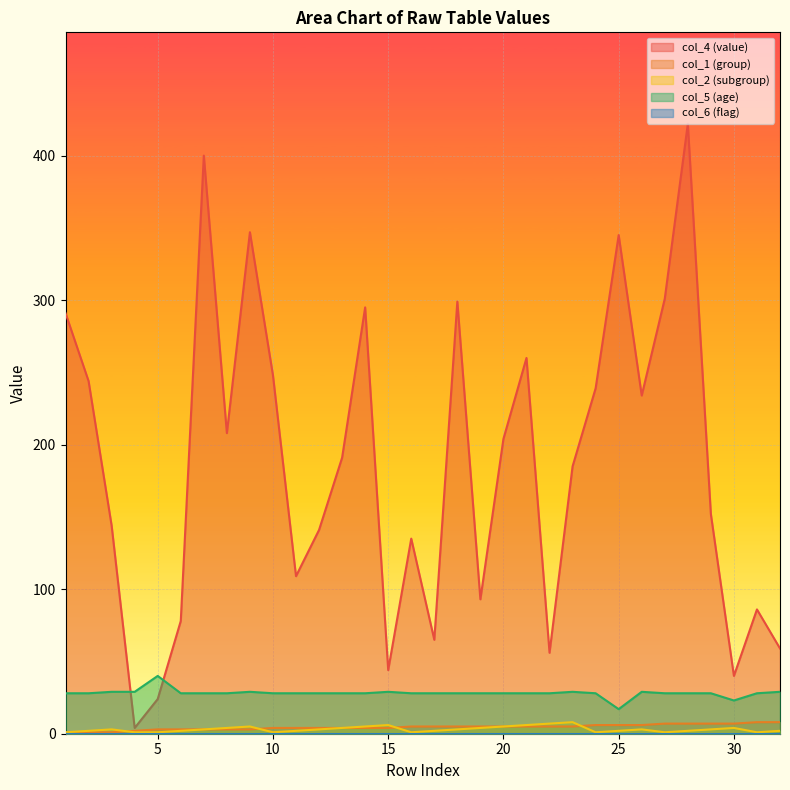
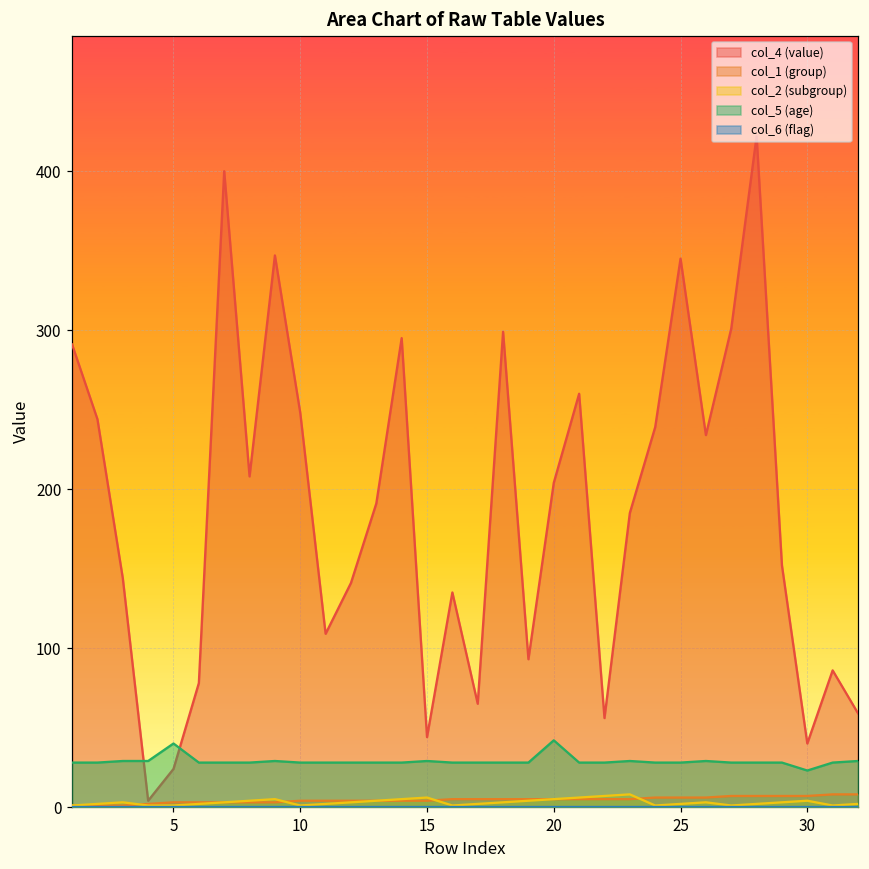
col_5 (age), 20: 28 -> 42
col_5 (age), 25: 17 -> 28
